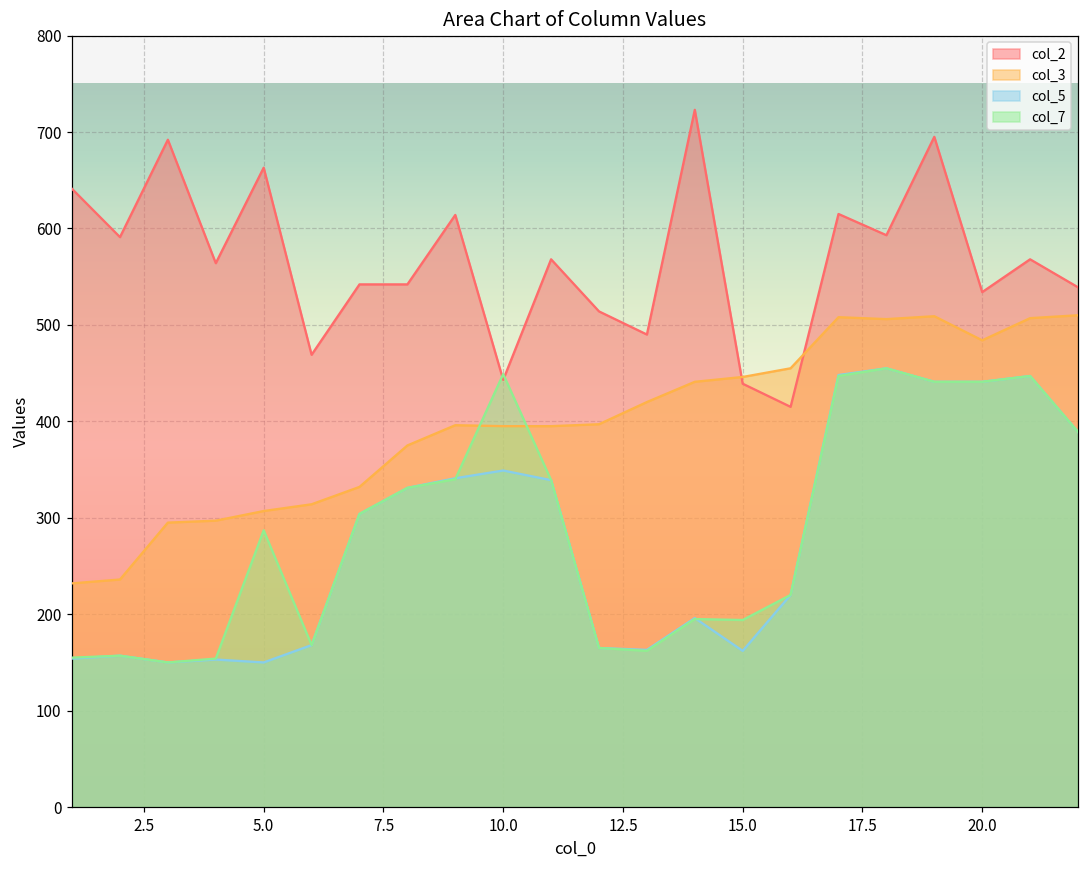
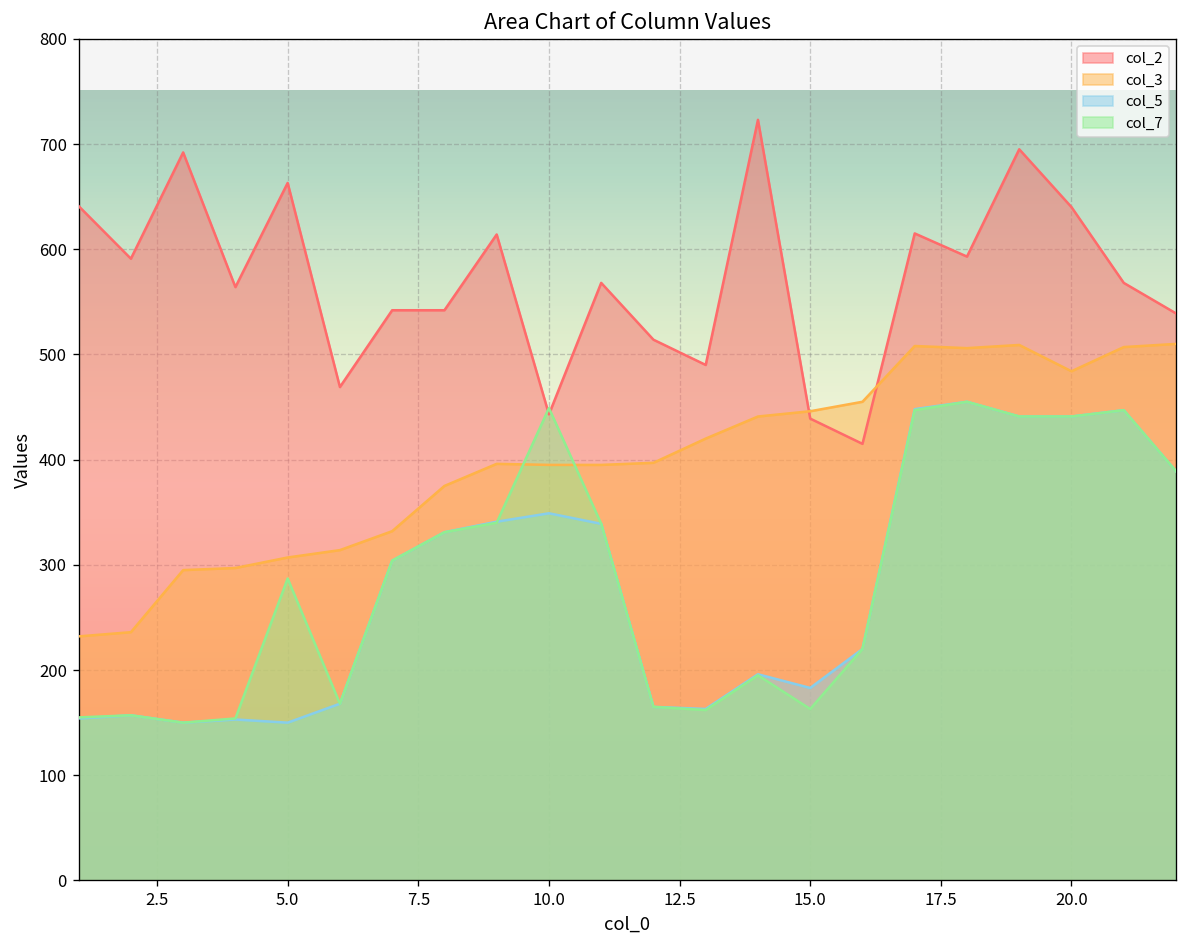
col_5, 15.0: 160 -> 180
col_7, 15.0: 190 -> 160
col_2, 20.0: 530 -> 640
